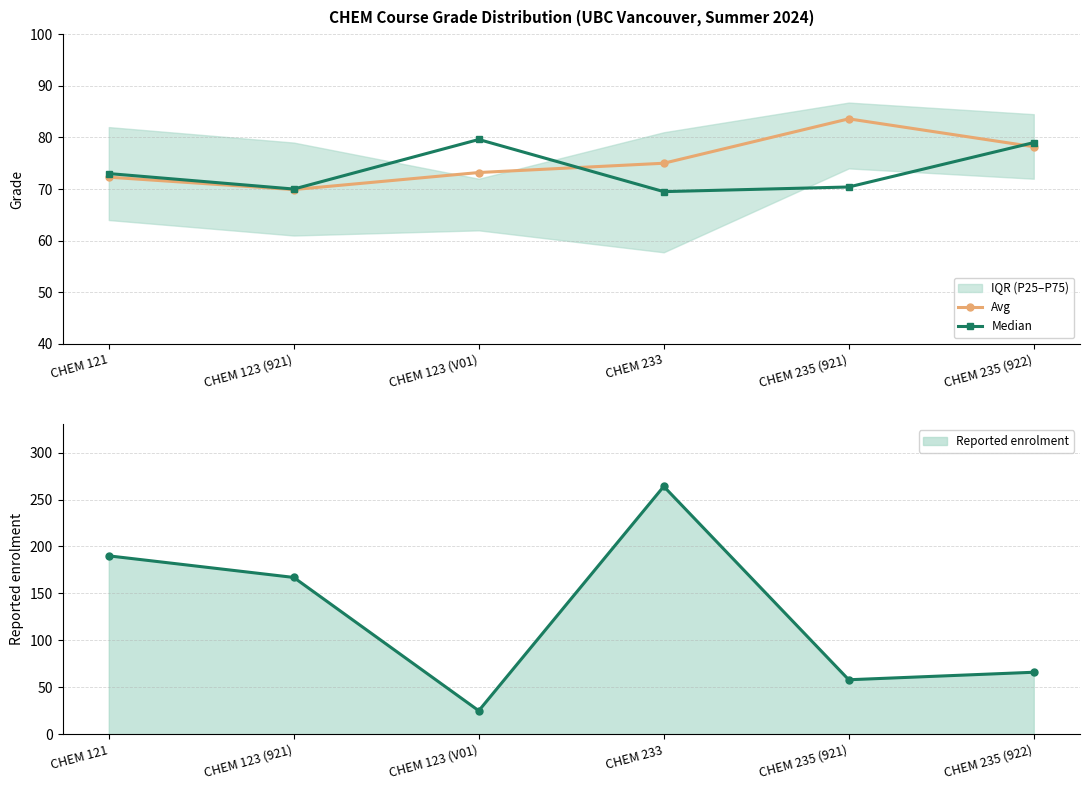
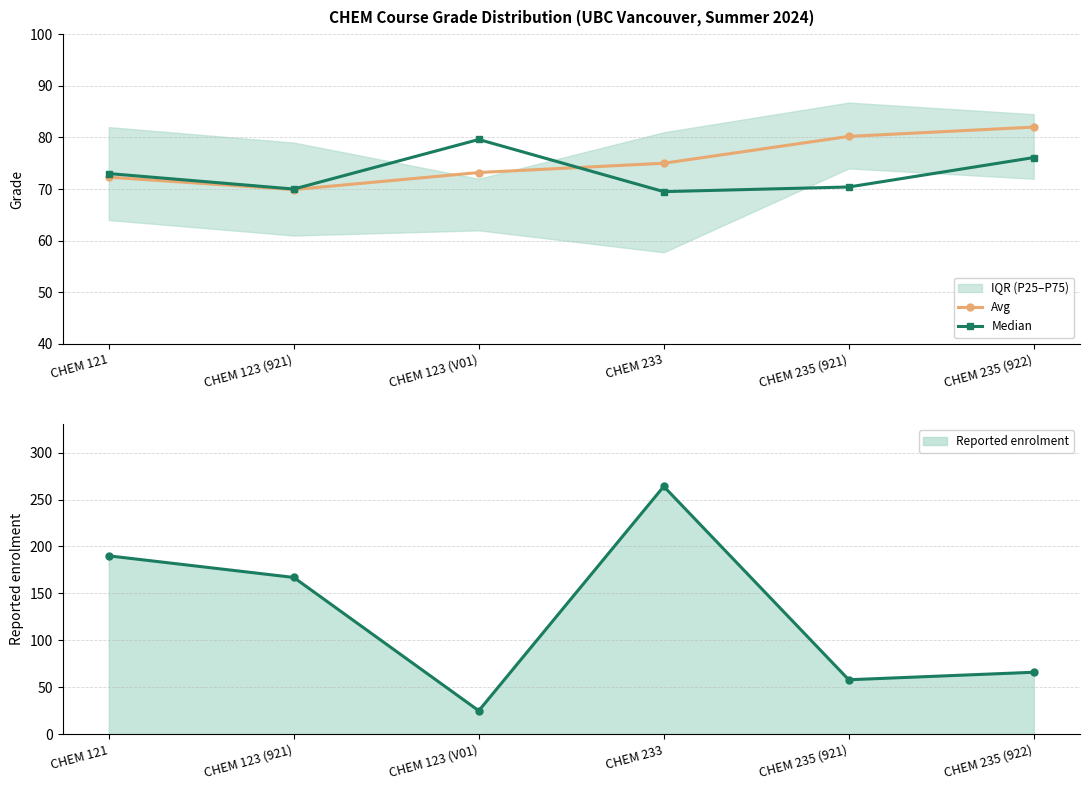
CHEM Course Grade Distribution (UBC Vancouver, Summer 2024), Avg, CHEM 235 (921): 84 -> 80
CHEM Course Grade Distribution (UBC Vancouver, Summer 2024), Avg, CHEM 235 (922): 78 -> 82
CHEM Course Grade Distribution (UBC Vancouver, Summer 2024), Median, CHEM 235 (922): 79 -> 76
